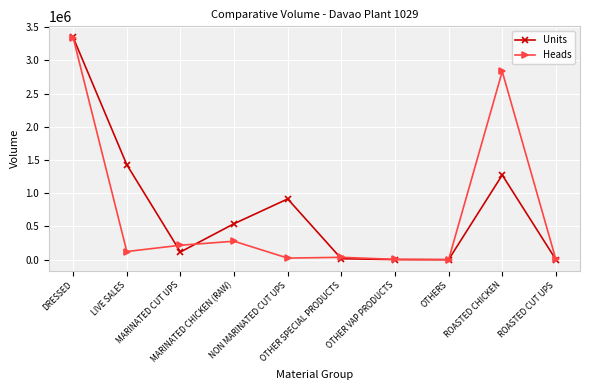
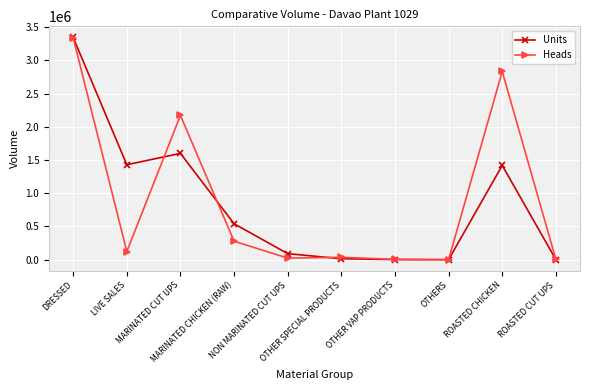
Units, MARINATED CUT UPS: 100000 -> 1600000
Heads, MARINATED CUT UPS: 200000 -> 2200000
Units, NON MARINATED CUT UPS: 900000 -> 100000
Units, ROASTED CHICKEN: 1300000 -> 1400000
